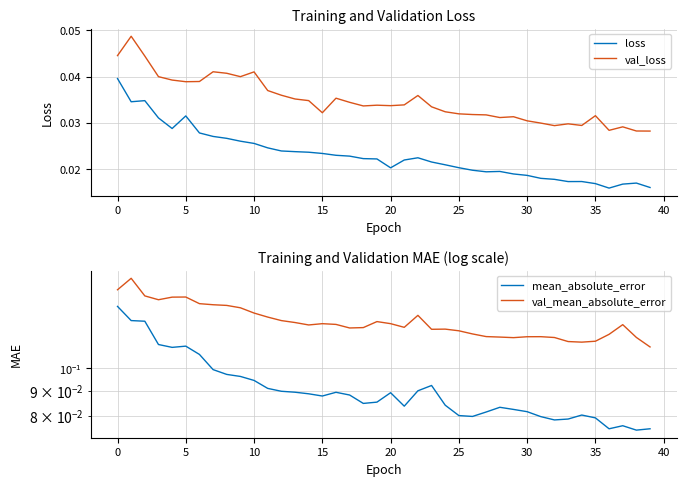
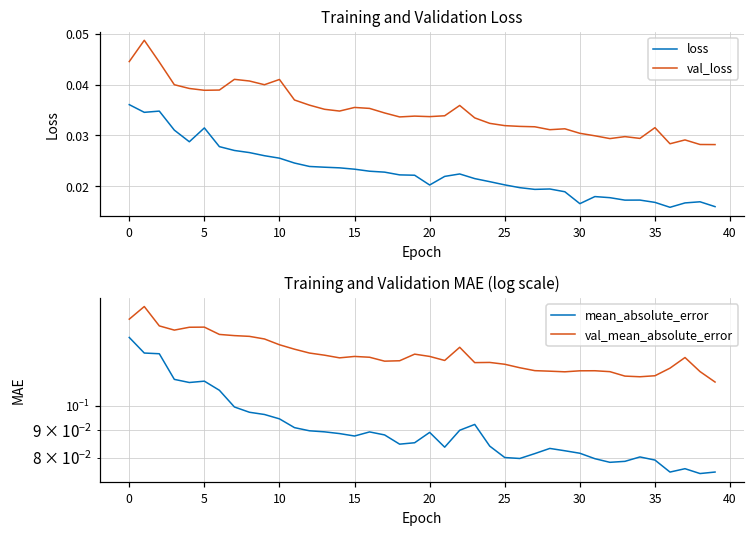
Training and Validation Loss, loss, 0: 0.040 -> 0.036
Training and Validation Loss, val_loss, 15: 0.032 -> 0.036
Training and Validation Loss, loss, 30: 0.019 -> 0.017
